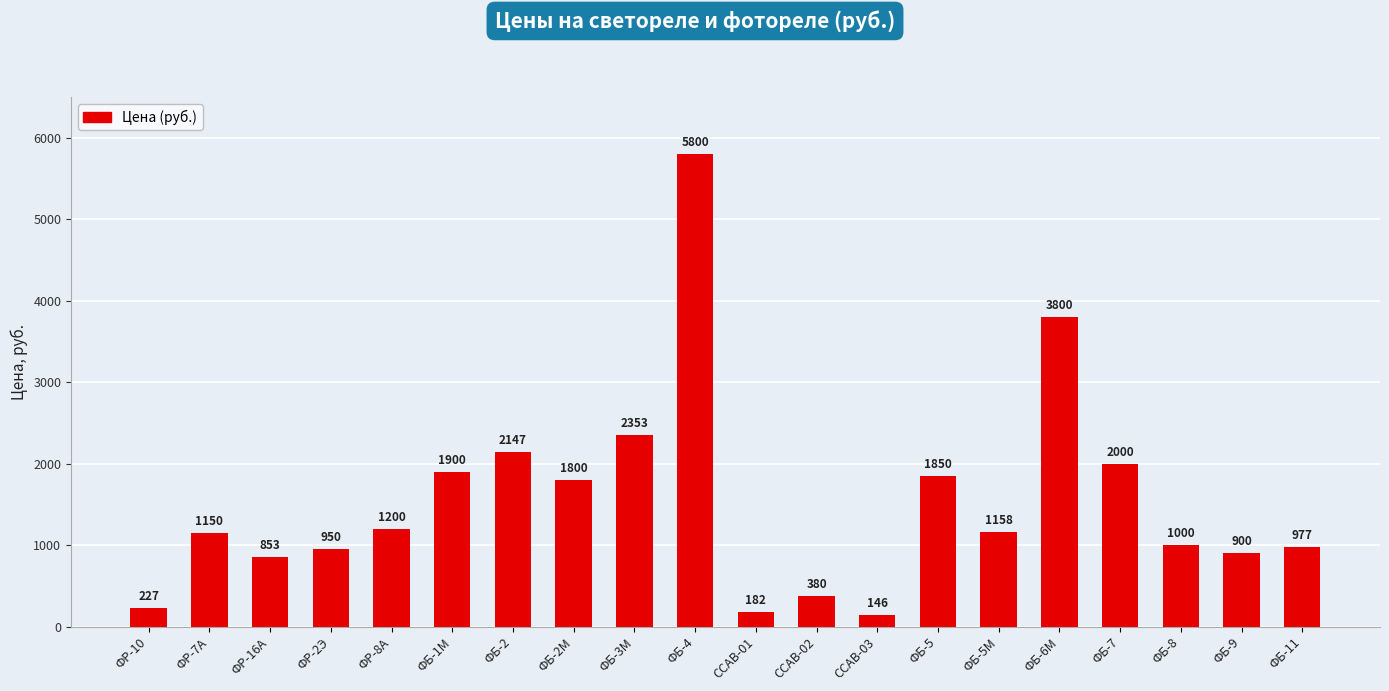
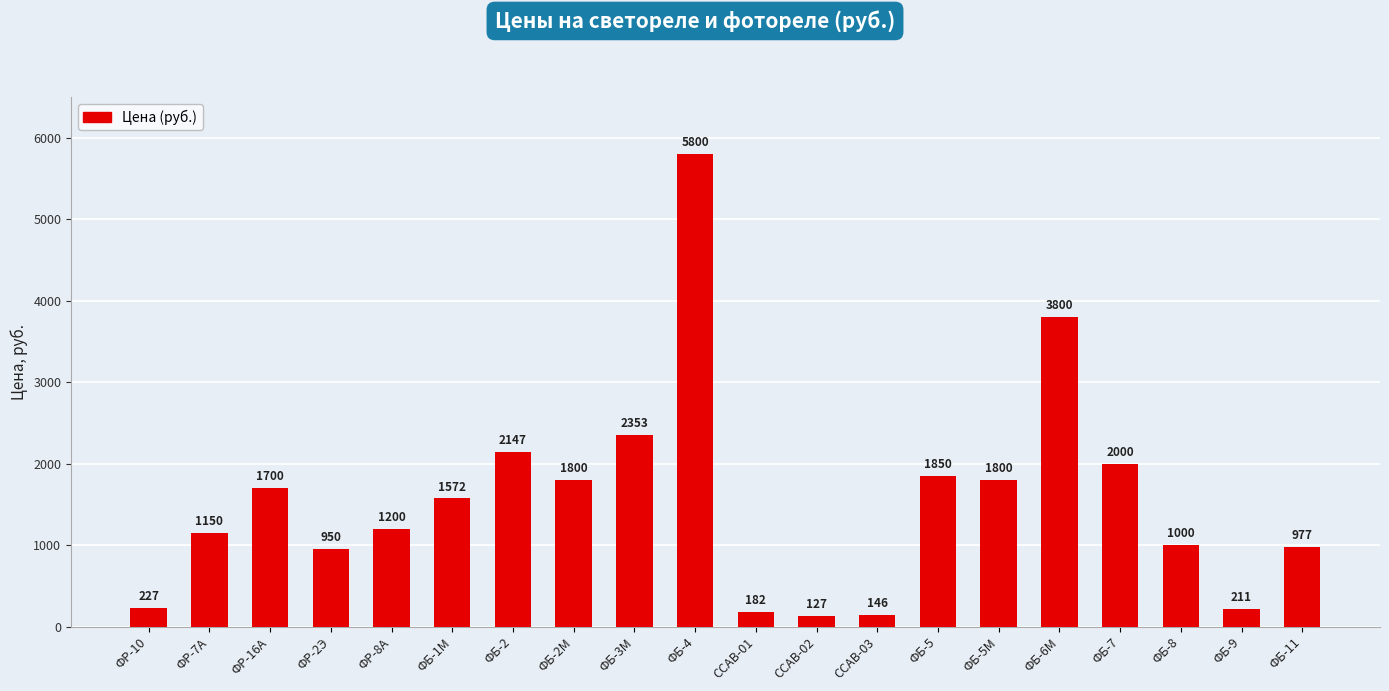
ФР-16А: 853 -> 1700
ФБ-1М: 1900 -> 1572
ССАВ-02: 380 -> 127
ФБ-5М: 1158 -> 1800
ФБ-9: 900 -> 211
